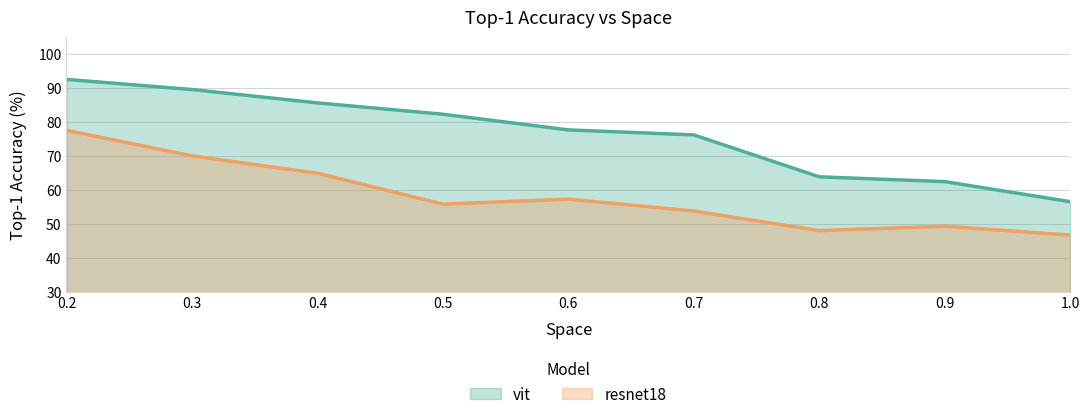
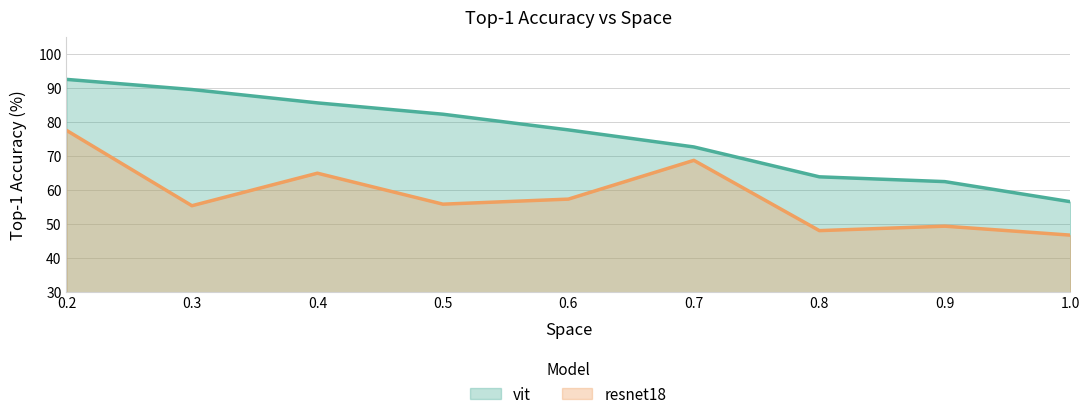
resnet18, 0.3: 70 -> 55
vit, 0.7: 76 -> 73
resnet18, 0.7: 54 -> 69
